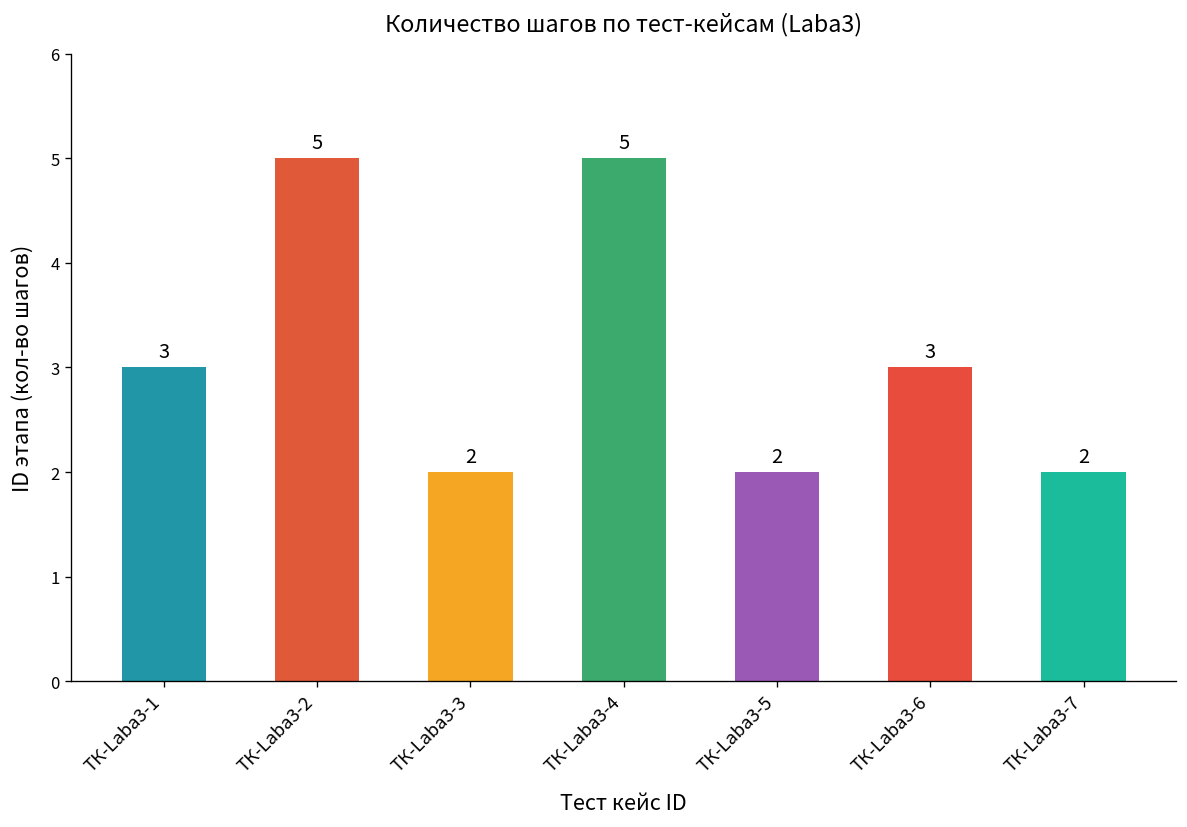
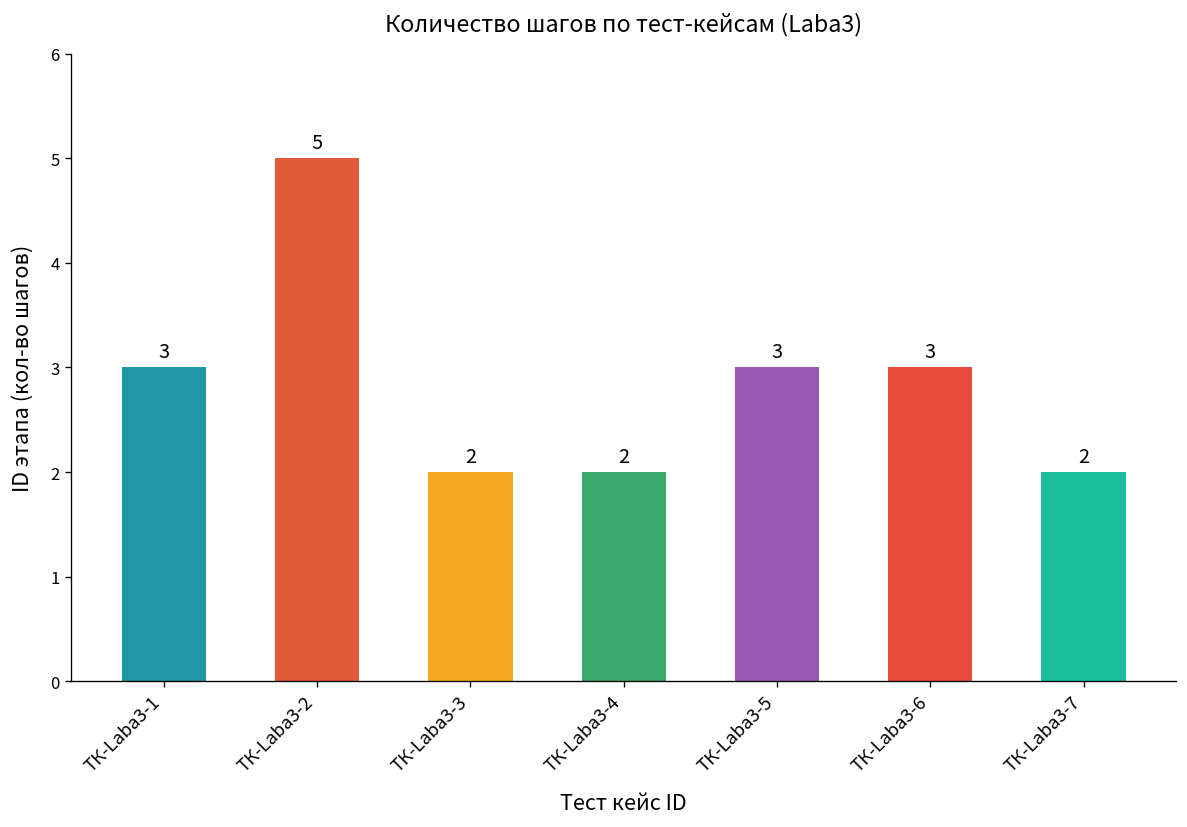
TК-Laba3-4: 5 -> 2
TК-Laba3-5: 2 -> 3
